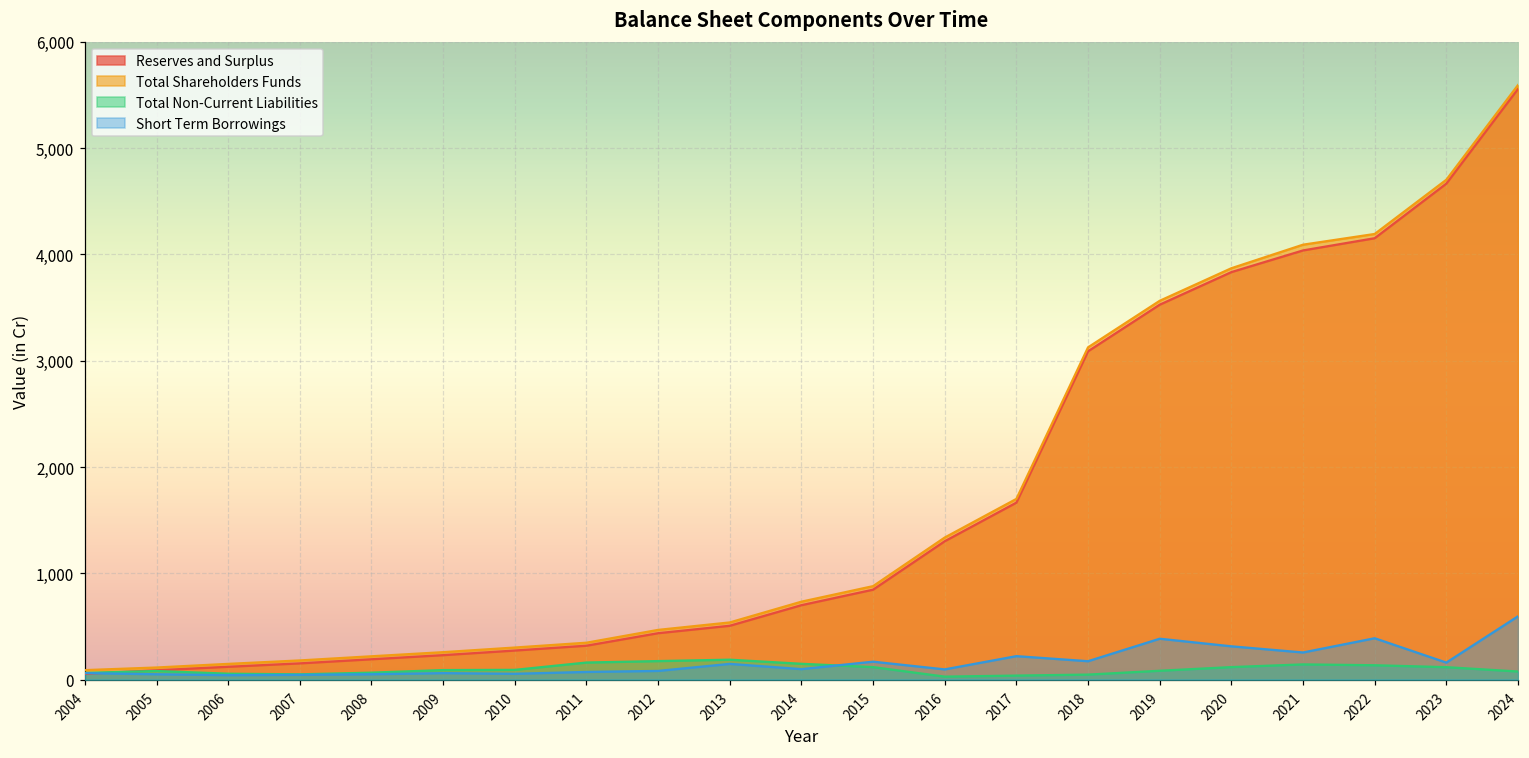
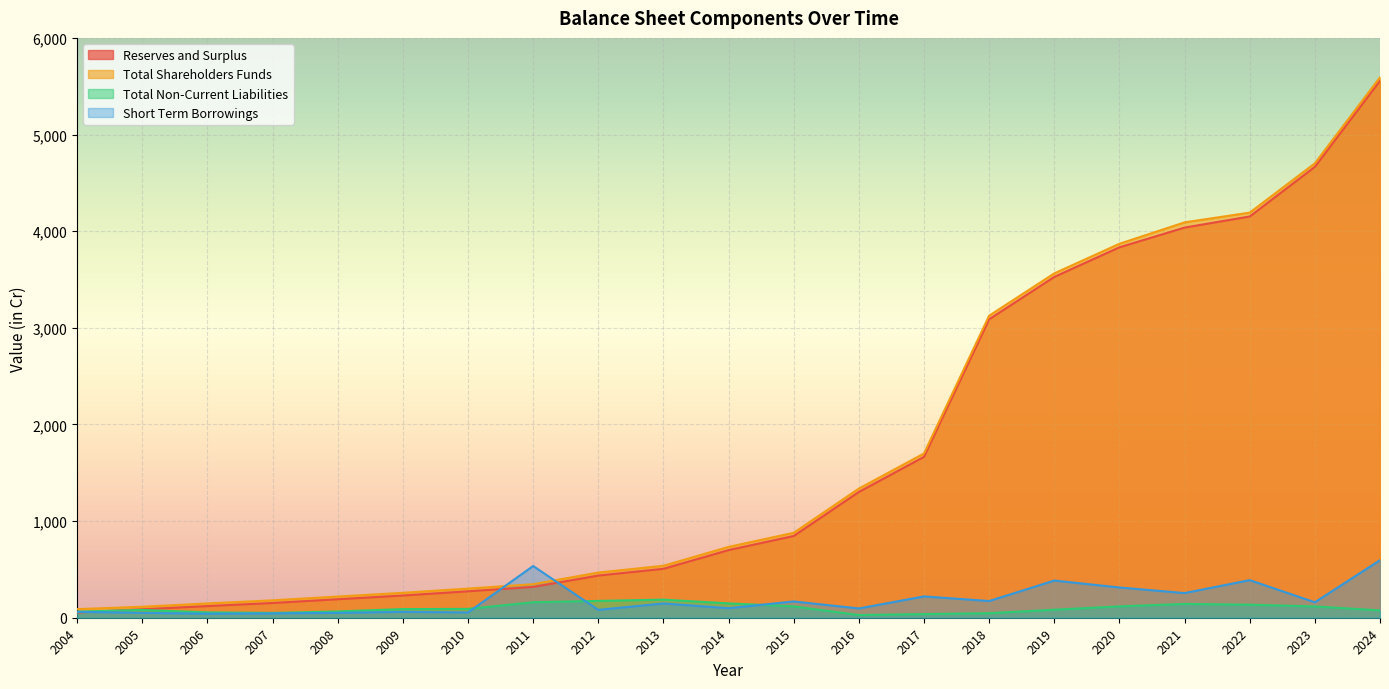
Short Term Borrowings, 2011: 100 -> 500
